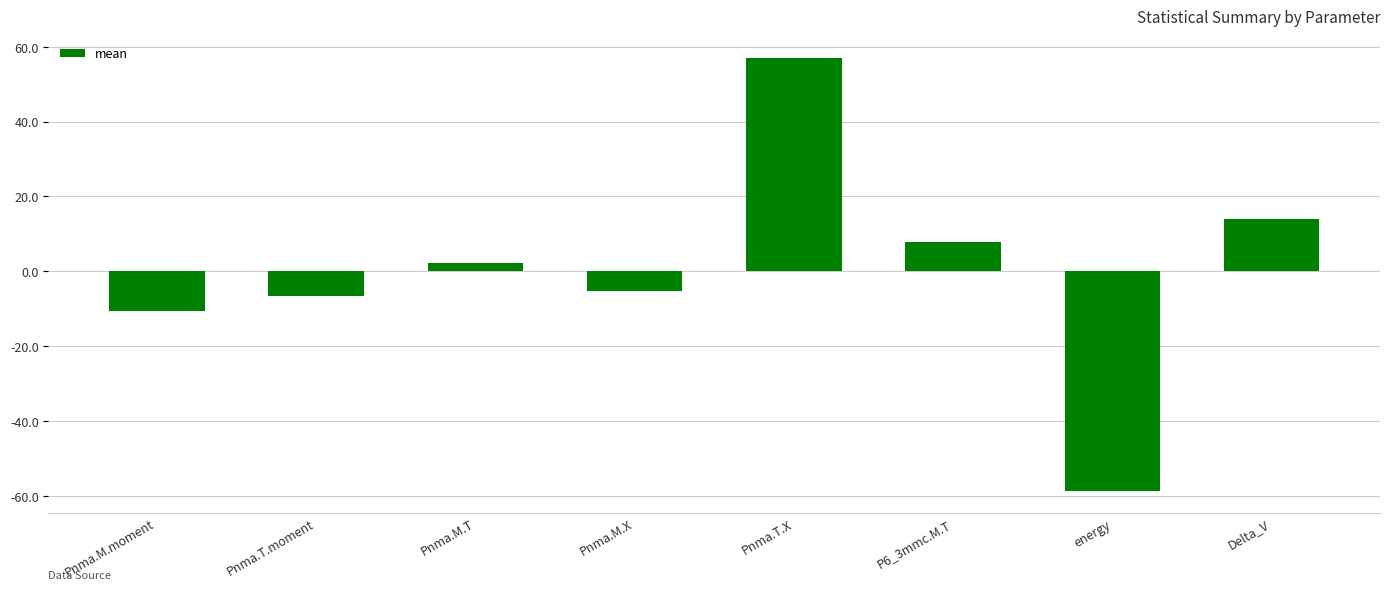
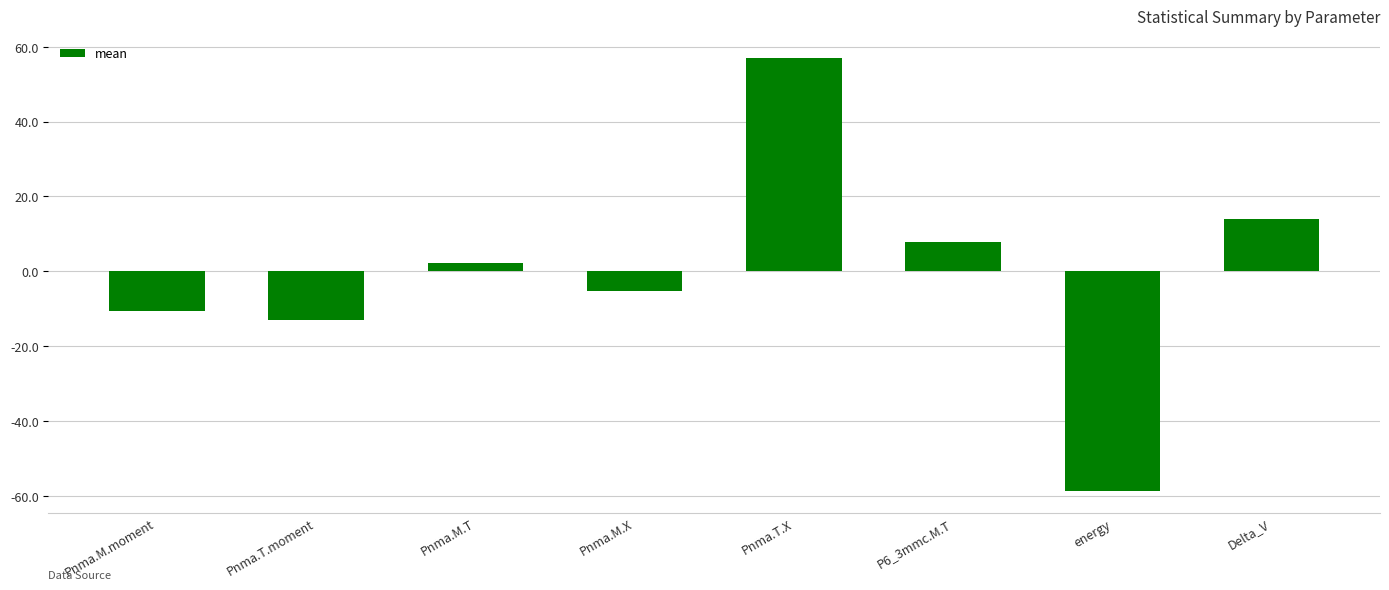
Pnma.T.moment: -7 -> -13
